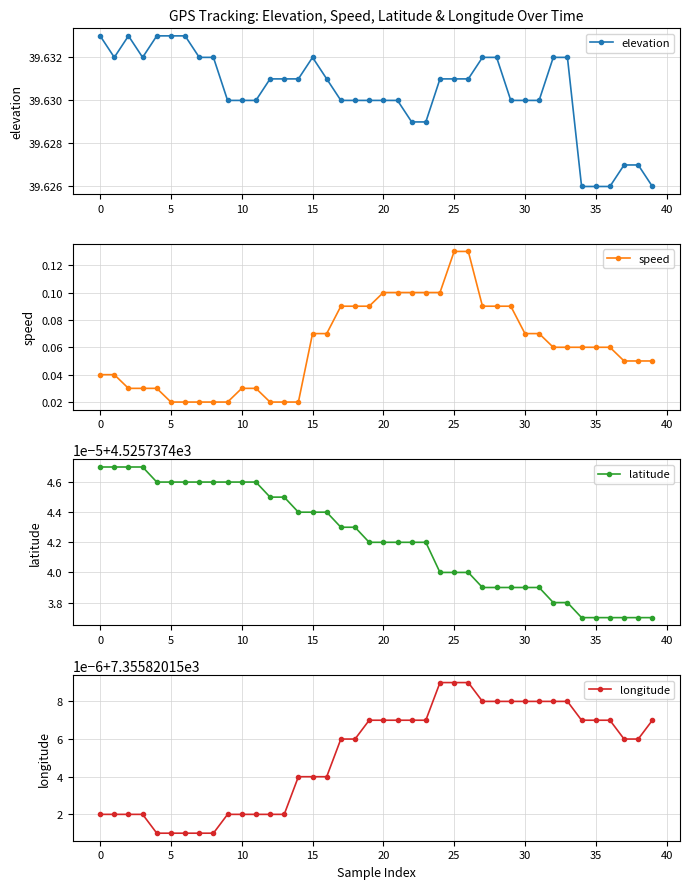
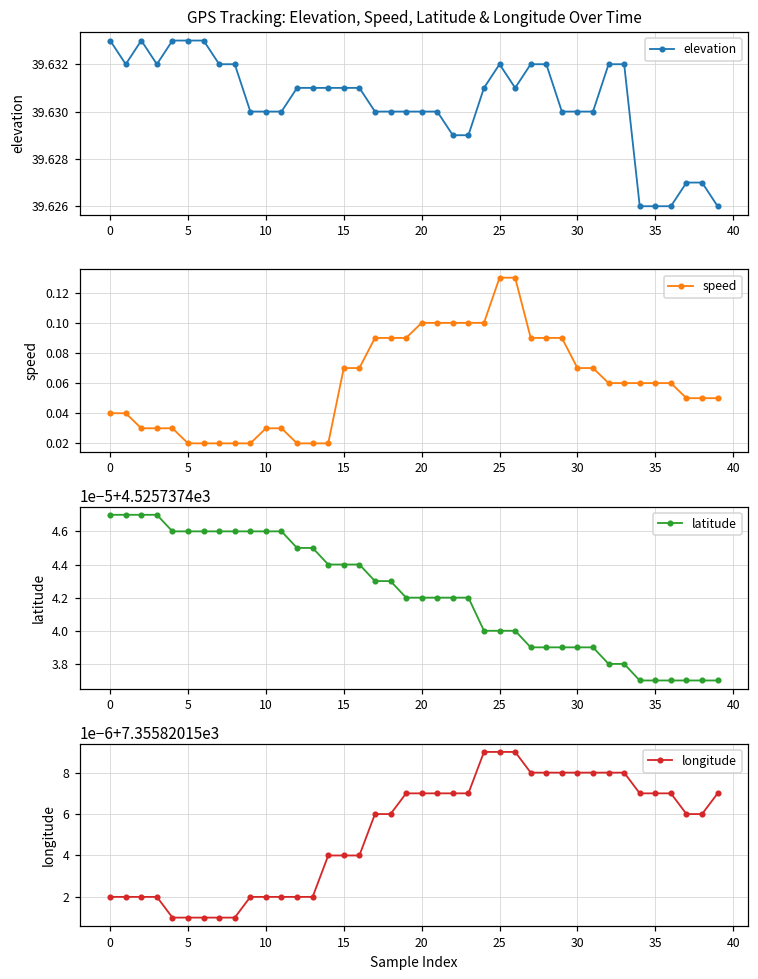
GPS Tracking: Elevation, Speed, Latitude & Longitude Over Time, 15: 39.632 -> 39.631
GPS Tracking: Elevation, Speed, Latitude & Longitude Over Time, 25: 39.631 -> 39.632
